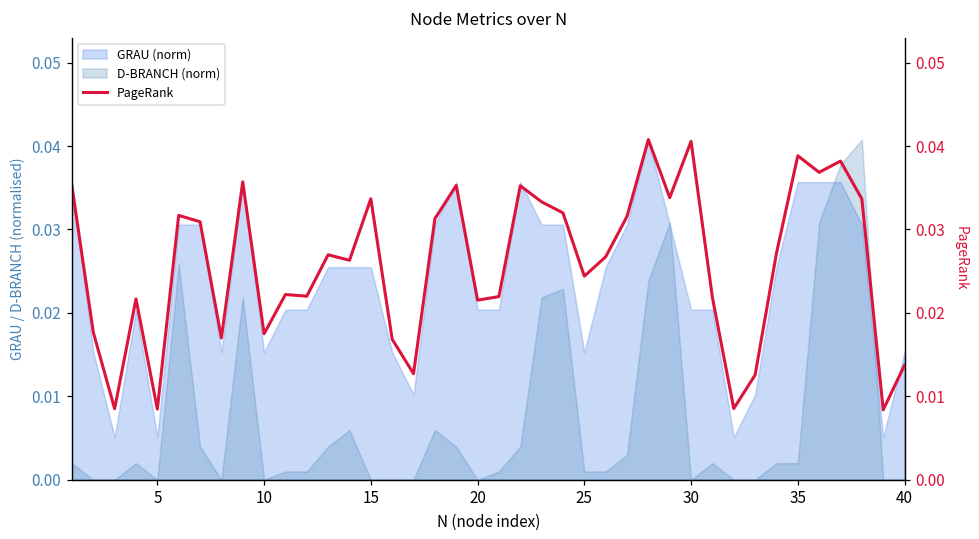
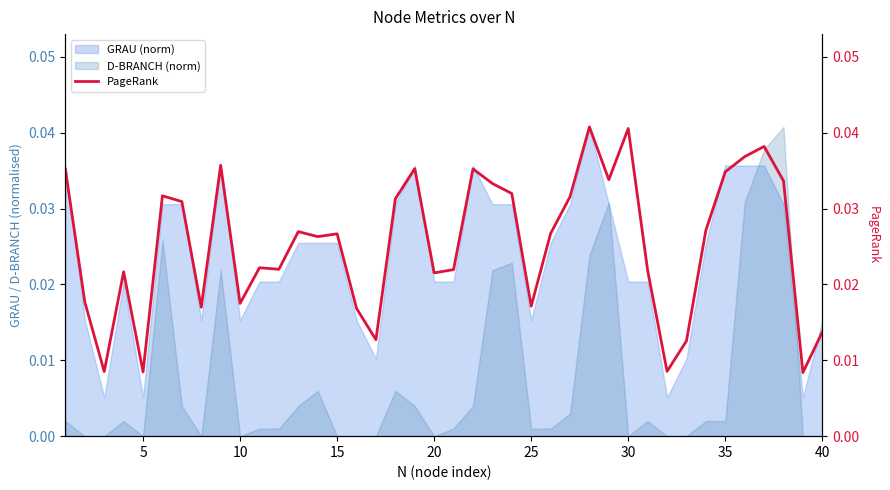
PageRank, 15: 0.034 -> 0.027
PageRank, 25: 0.024 -> 0.017
PageRank, 35: 0.039 -> 0.035
